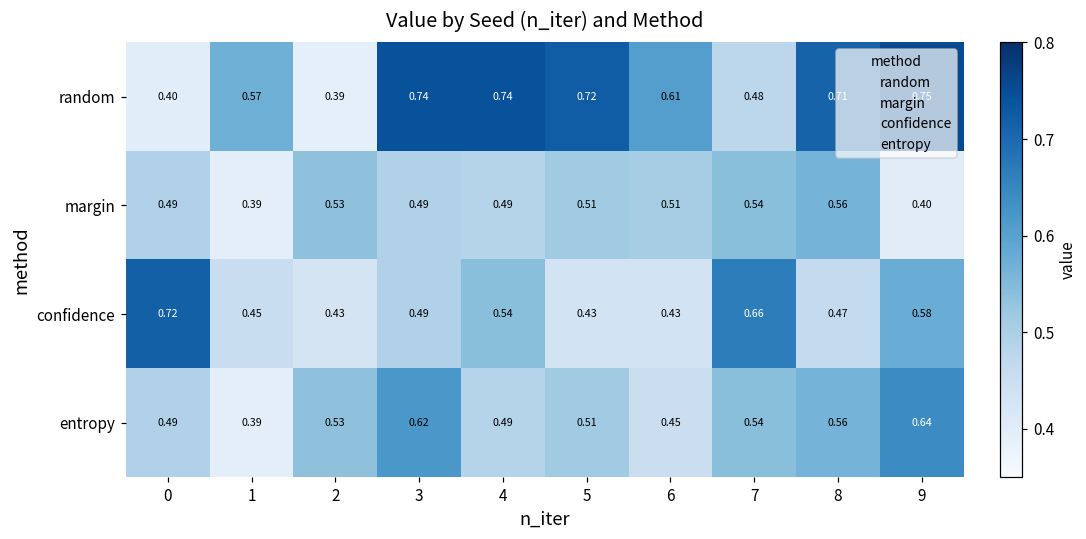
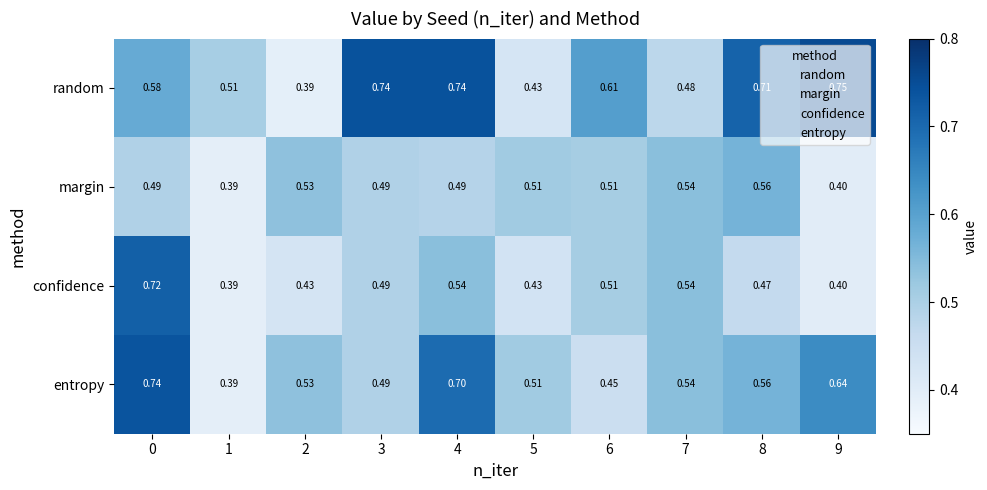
random, 0: 0.40 -> 0.58
random, 1: 0.57 -> 0.51
random, 5: 0.72 -> 0.43
confidence, 1: 0.45 -> 0.39
confidence, 6: 0.43 -> 0.51
confidence, 7: 0.66 -> 0.54
confidence, 9: 0.58 -> 0.40
entropy, 0: 0.49 -> 0.74
entropy, 3: 0.62 -> 0.49
entropy, 4: 0.49 -> 0.70
